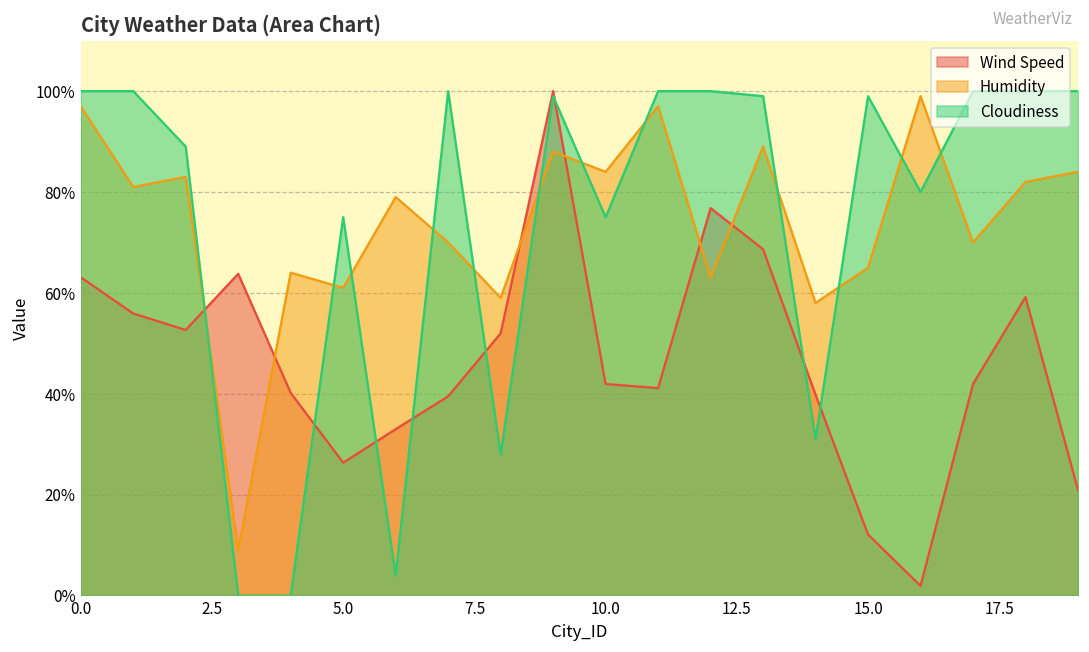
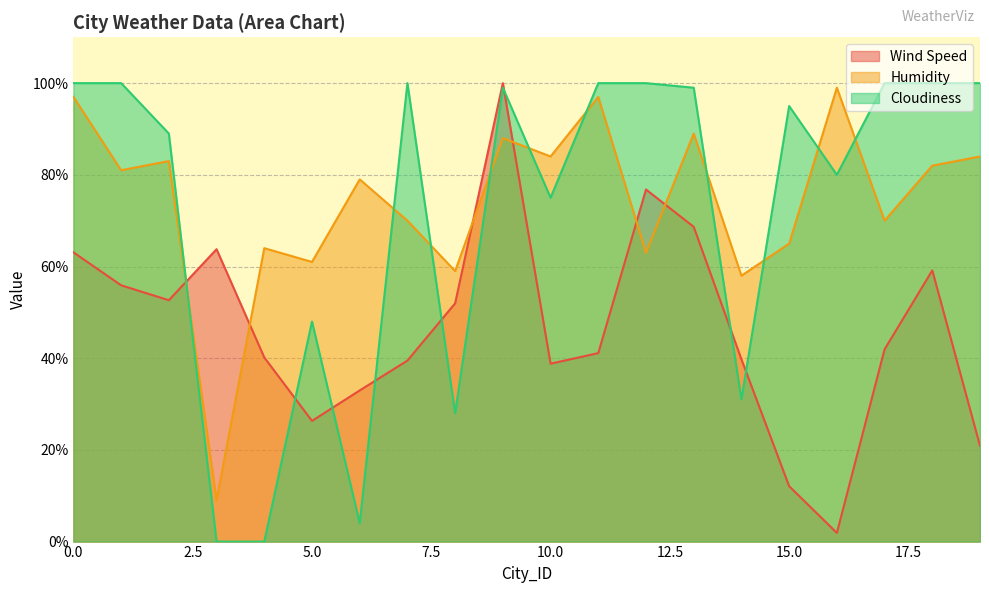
Cloudiness, 5.0: 75% -> 48%
Wind Speed, 10.0: 42% -> 39%
Cloudiness, 15.0: 99% -> 95%
